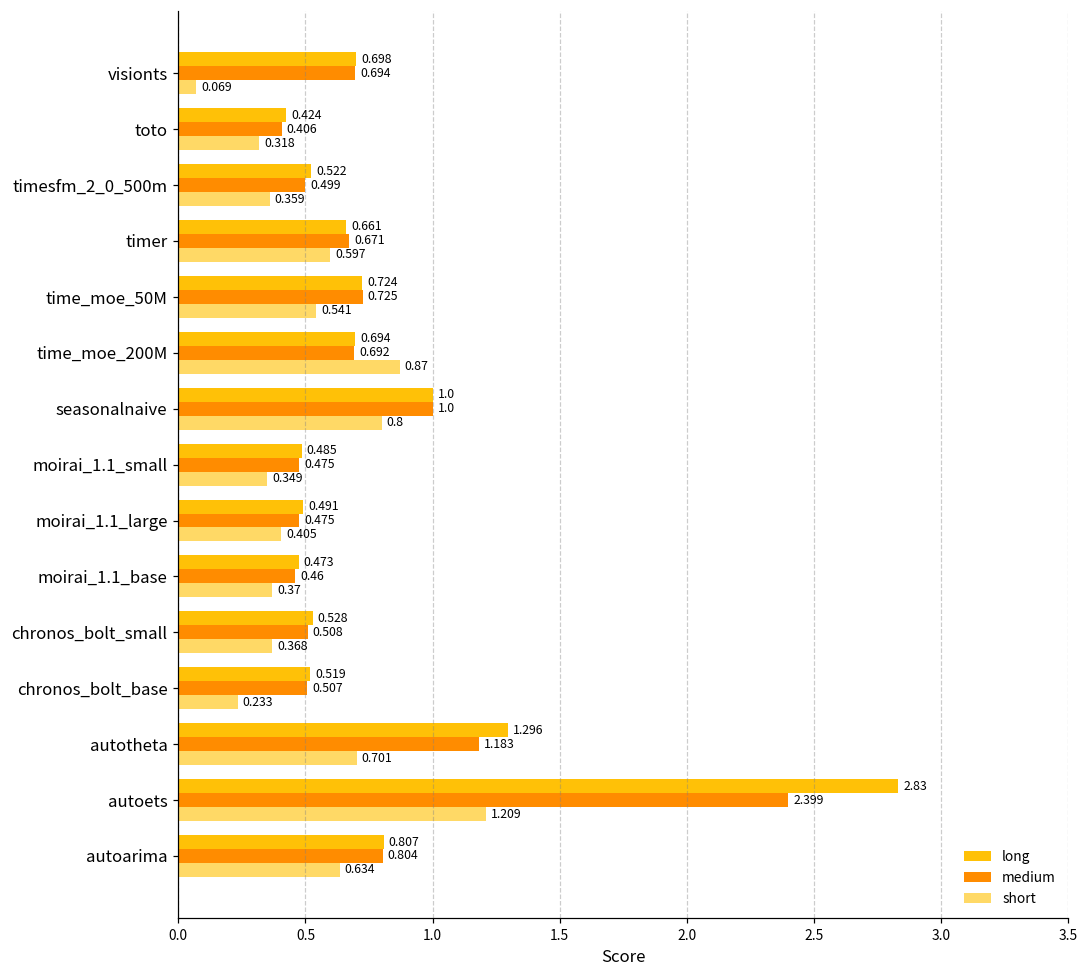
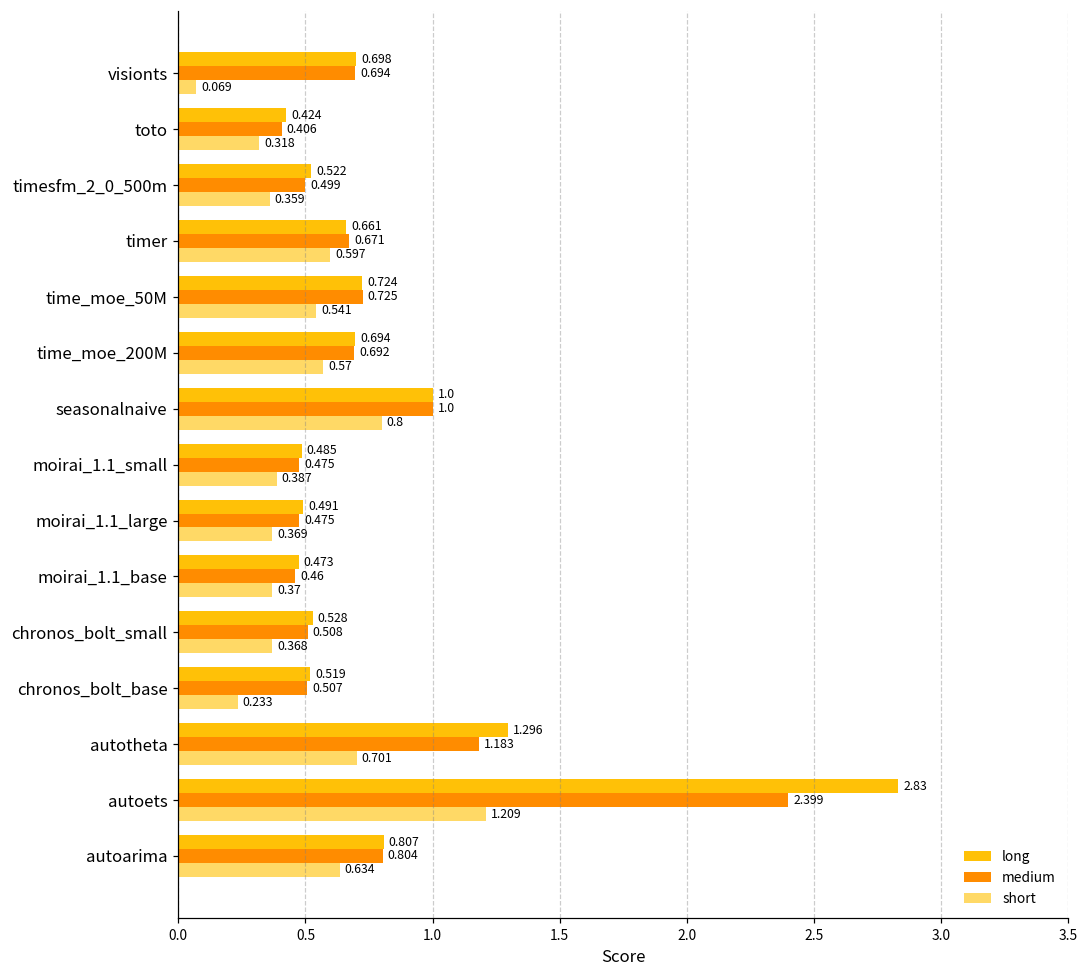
short, time_moe_200M: 0.87 -> 0.57
short, moirai_1.1_small: 0.349 -> 0.387
short, moirai_1.1_large: 0.405 -> 0.369
